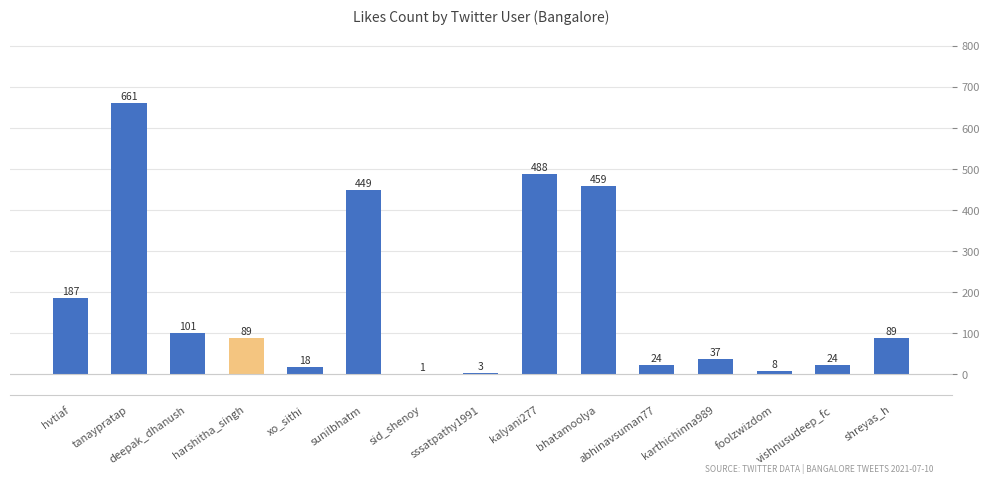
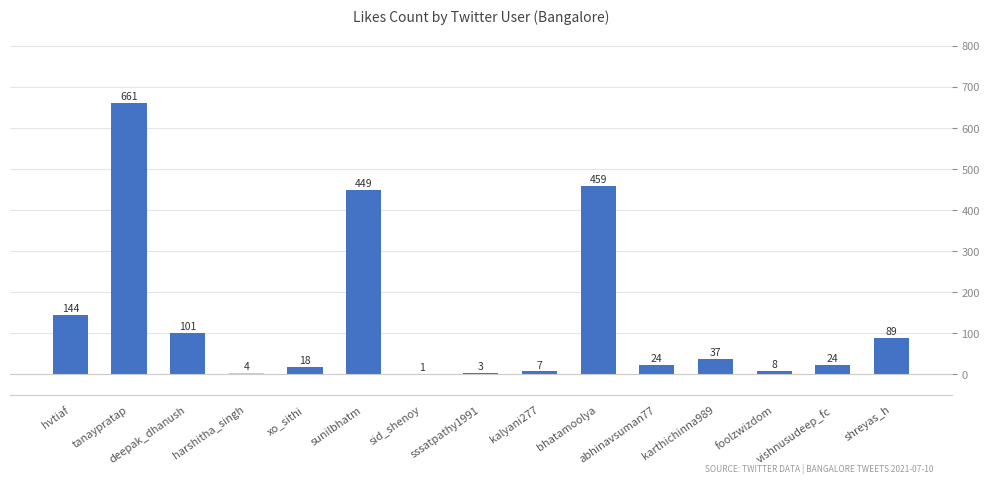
hvtiaf: 187 -> 144
harshitha_singh: 89 -> 4
kalyani277: 488 -> 7
